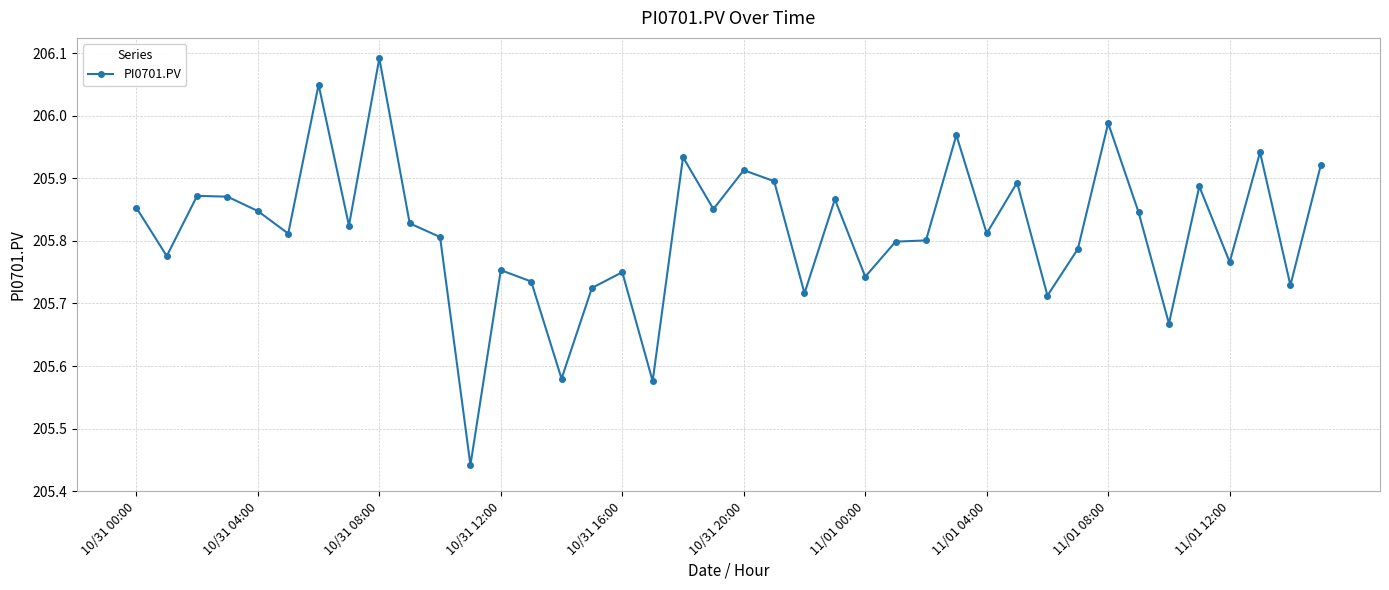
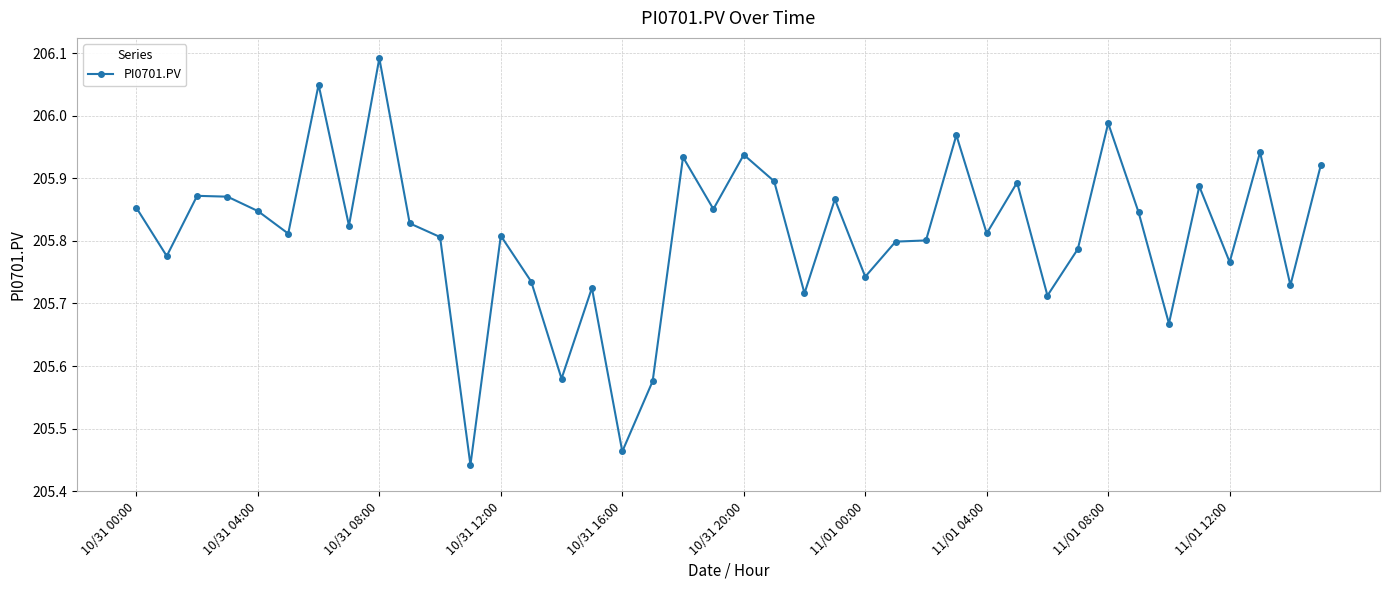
10/31 12:00: 205.75 -> 205.81
10/31 16:00: 205.75 -> 205.46
10/31 20:00: 205.91 -> 205.94
